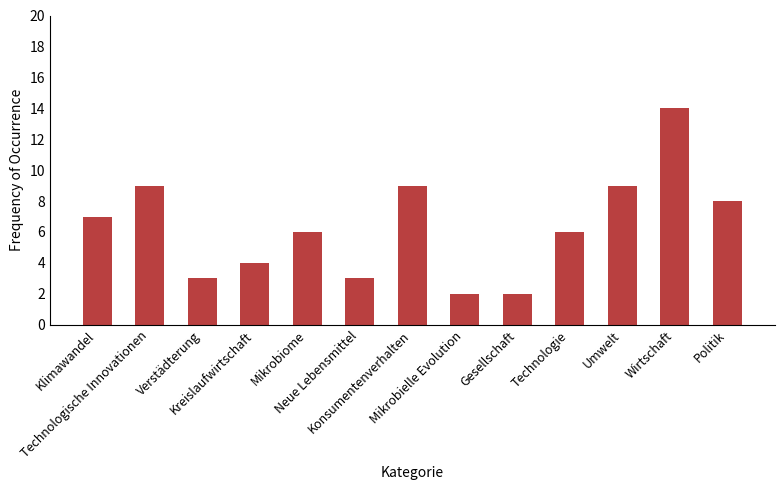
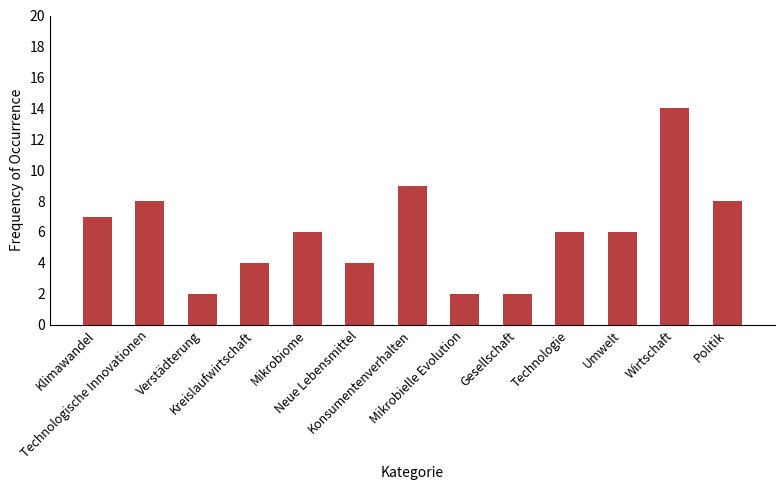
Technologische Innovationen: 9 -> 8
Verstädterung: 3 -> 2
Neue Lebensmittel: 3 -> 4
Umwelt: 9 -> 6
